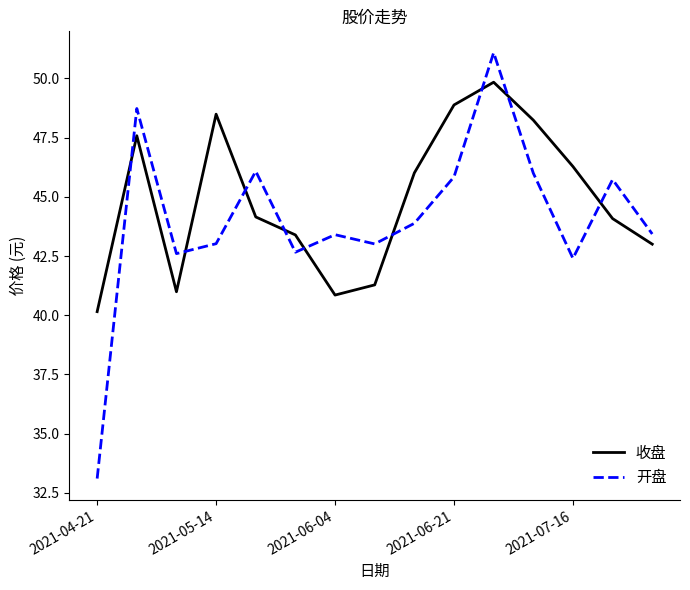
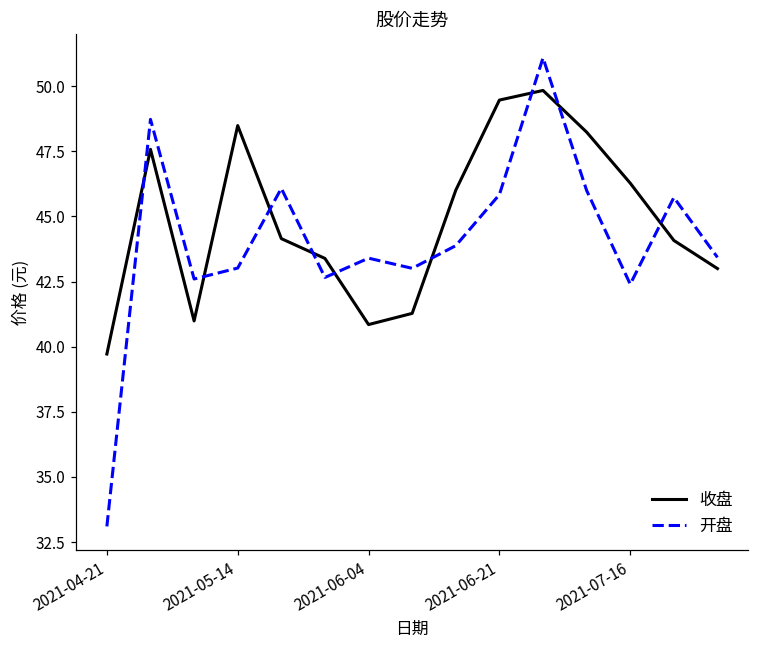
收盘, 2021-04-21: 40.2 -> 39.7
收盘, 2021-06-21: 48.9 -> 49.5
